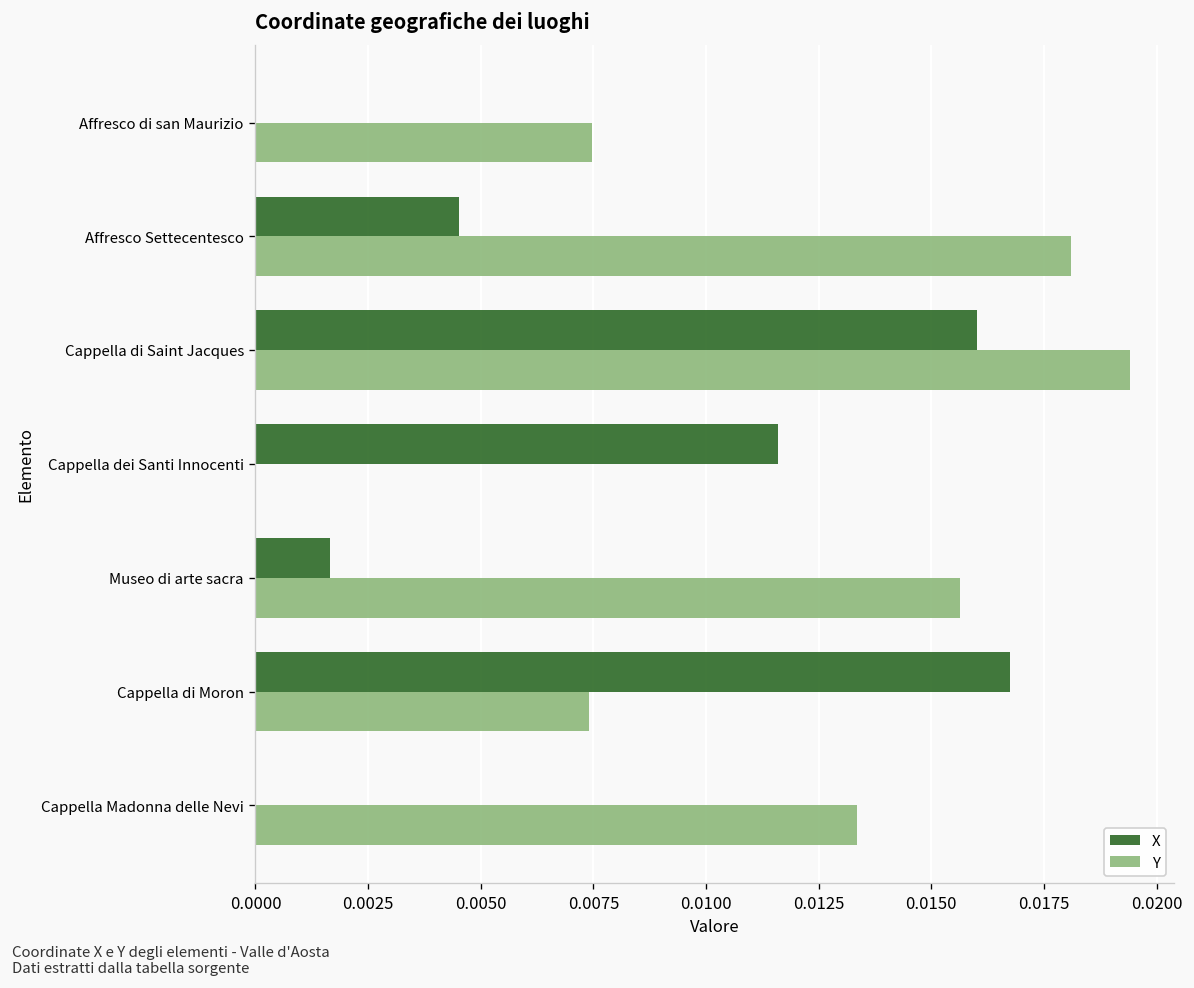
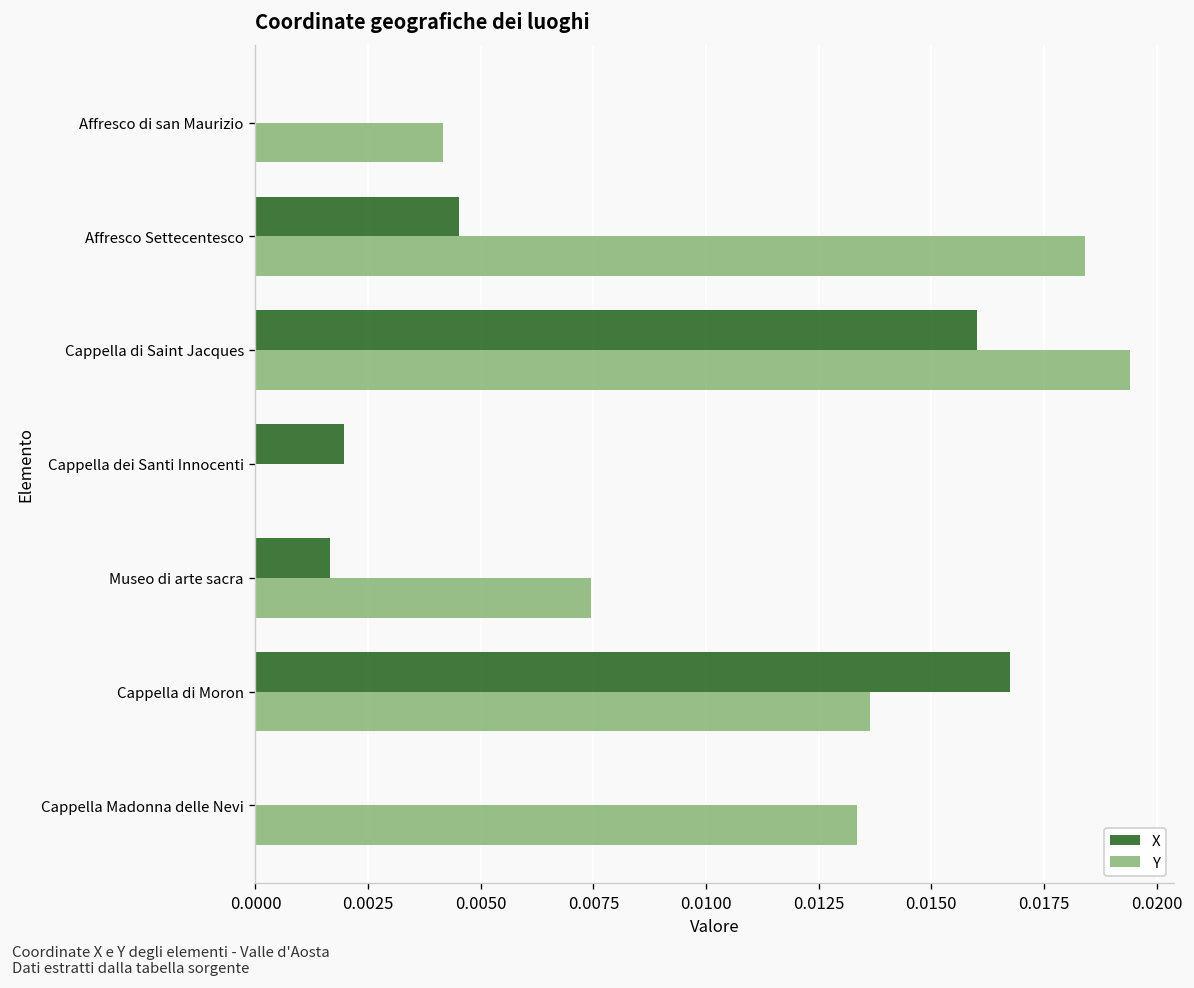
Y, Affresco di san Maurizio: 0.0075 -> 0.0042
Y, Affresco Settecentesco: 0.0181 -> 0.0184
X, Cappella dei Santi Innocenti: 0.0116 -> 0.0020
Y, Museo di arte sacra: 0.0156 -> 0.0074
Y, Cappella di Moron: 0.0074 -> 0.0136
